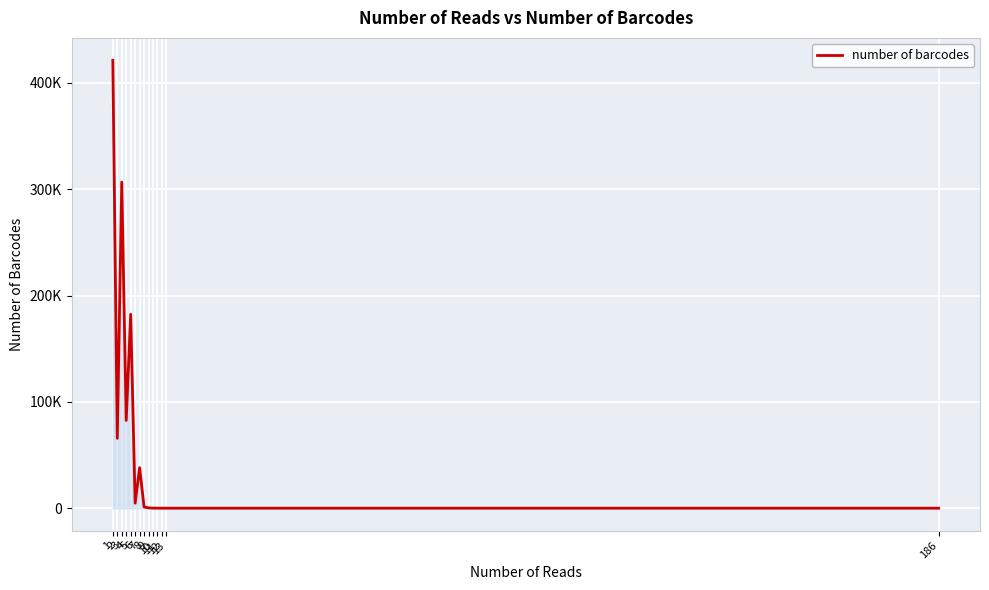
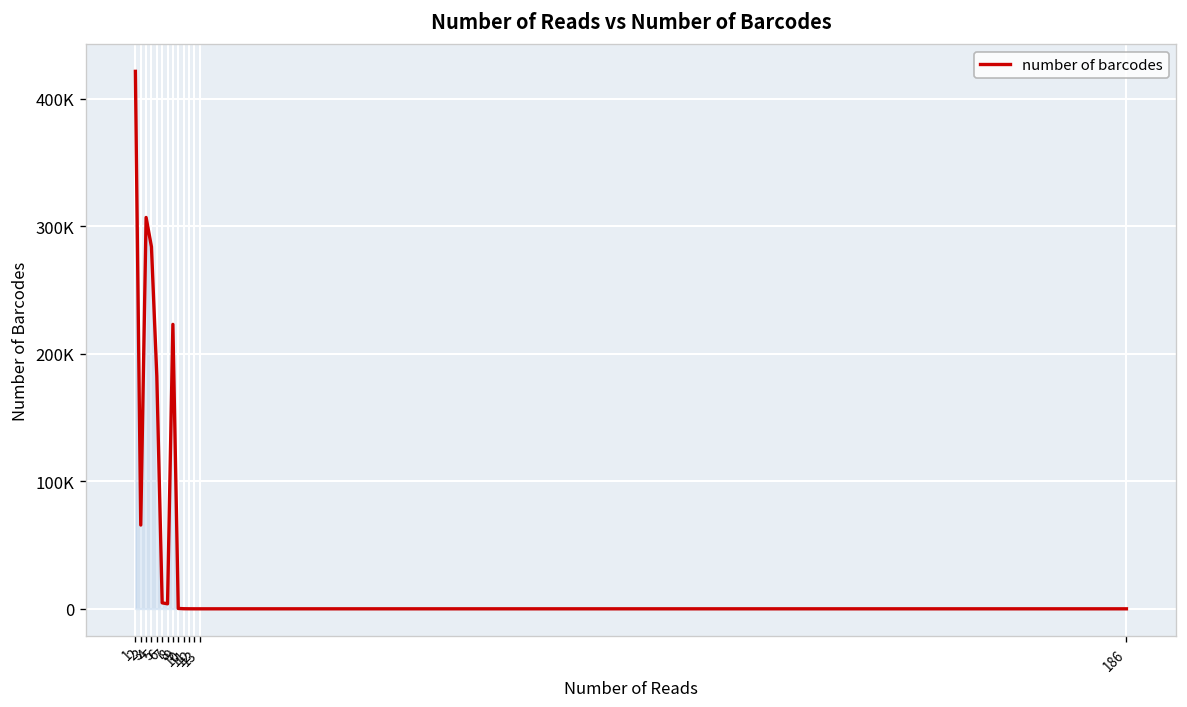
4: 83000 -> 284000
7: 38000 -> 4000
8: 1000 -> 223000
